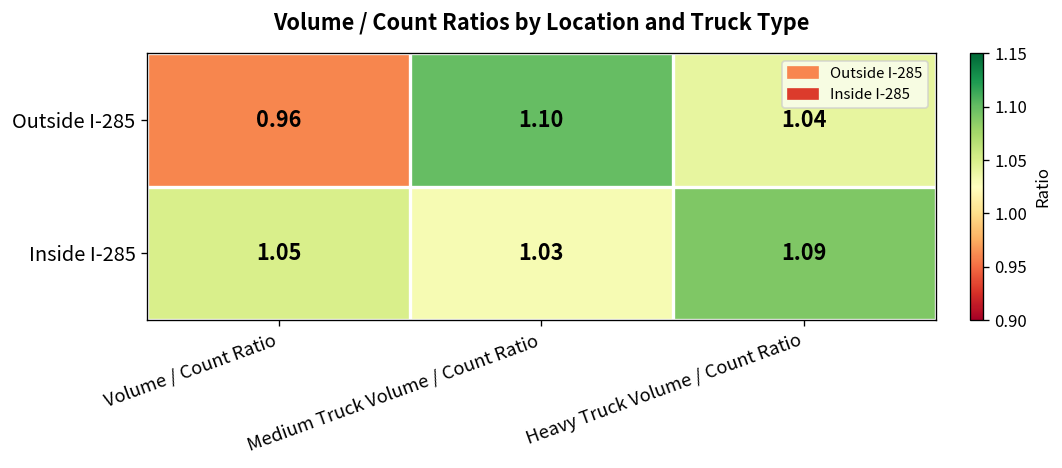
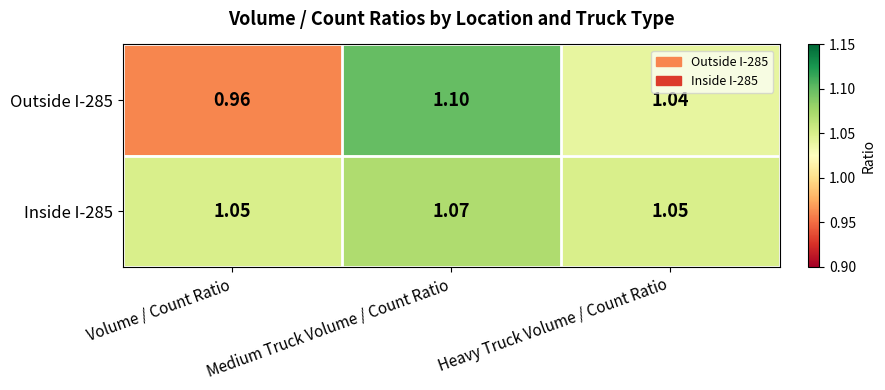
Inside I-285, Medium Truck Volume / Count Ratio: 1.03 -> 1.07
Inside I-285, Heavy Truck Volume / Count Ratio: 1.09 -> 1.05
